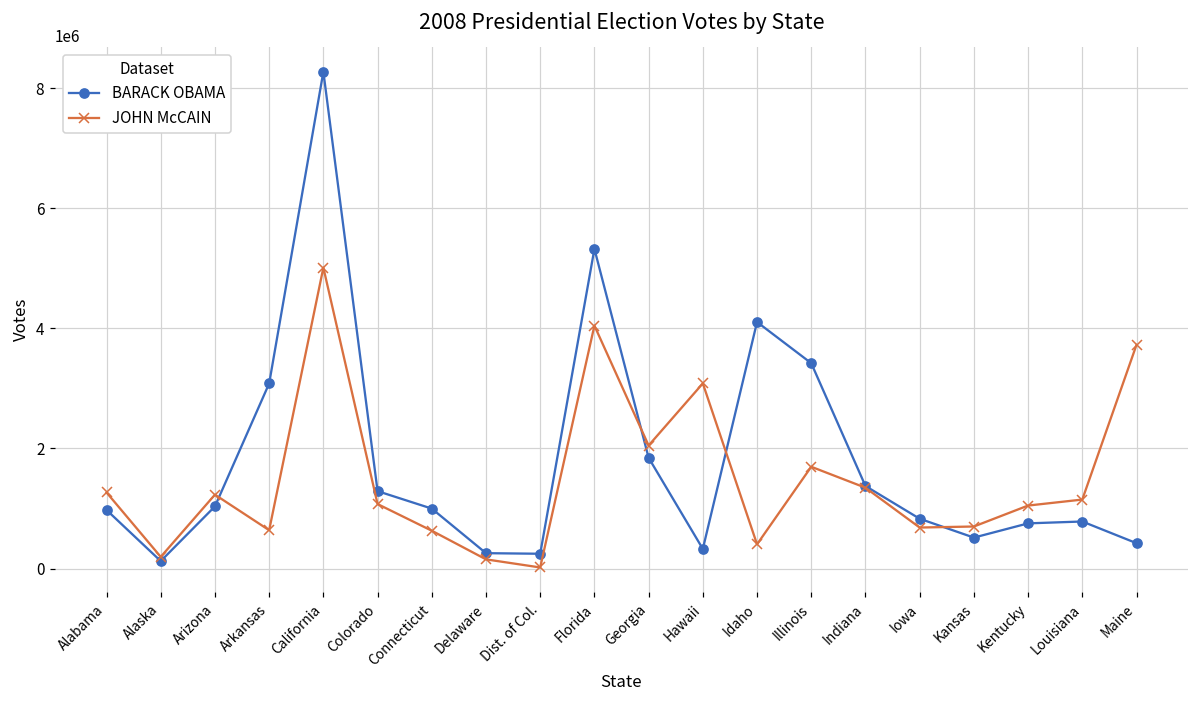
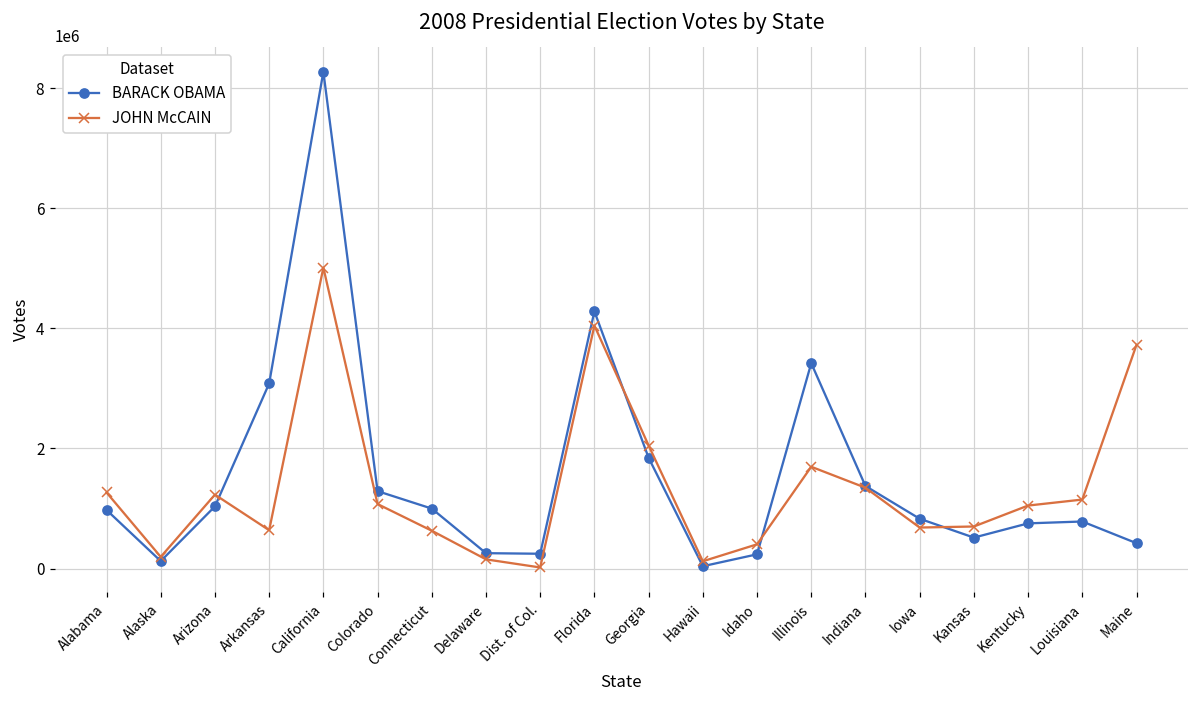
BARACK OBAMA, Florida: 5300000 -> 4300000
BARACK OBAMA, Hawaii: 300000 -> 0
JOHN McCAIN, Hawaii: 3100000 -> 100000
BARACK OBAMA, Idaho: 4100000 -> 200000
